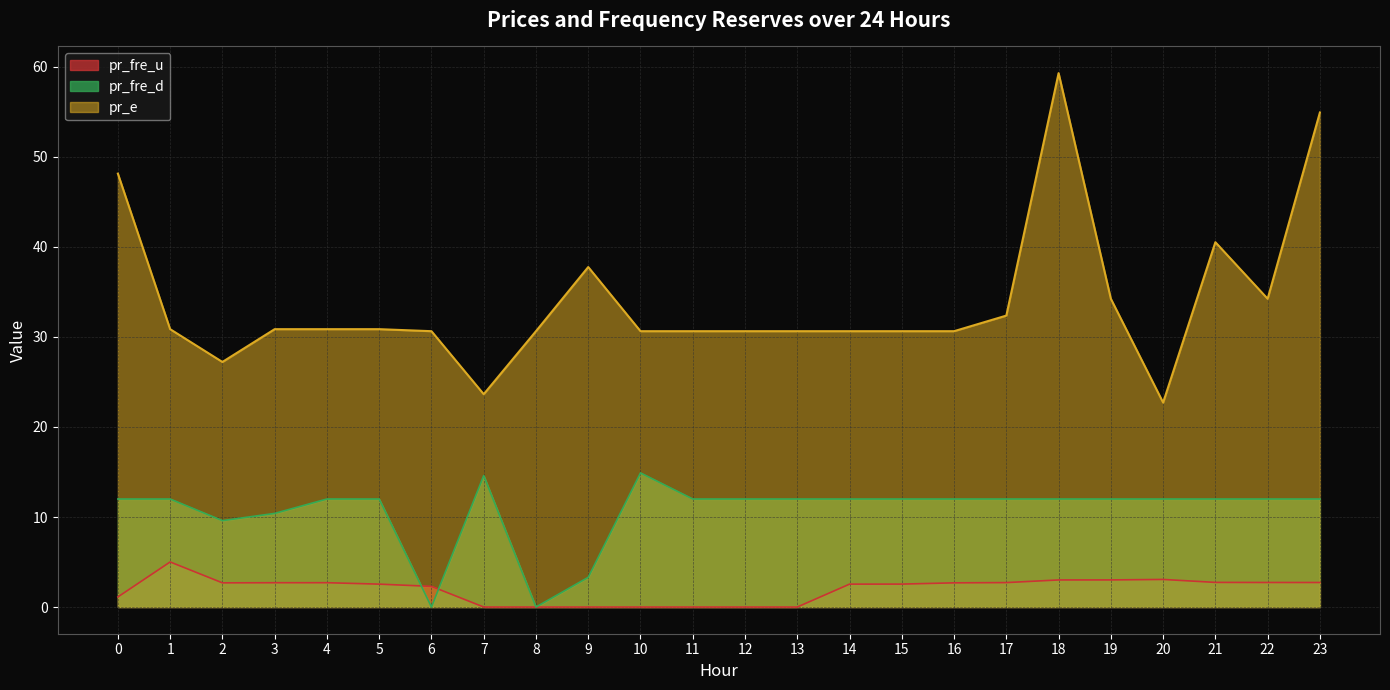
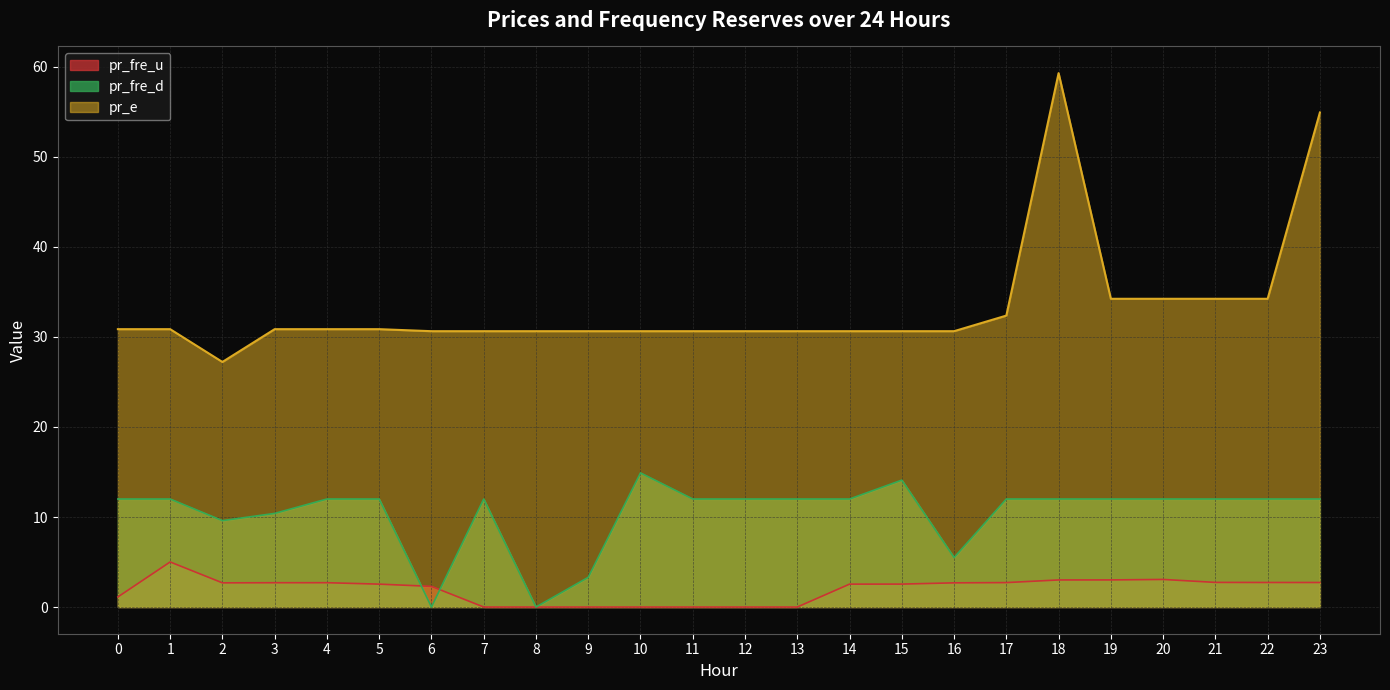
pr_e, 0: 48 -> 31
pr_fre_d, 7: 15 -> 12
pr_e, 7: 24 -> 31
pr_e, 9: 38 -> 31
pr_fre_d, 15: 12 -> 14
pr_fre_d, 16: 12 -> 6
pr_e, 20: 23 -> 34
pr_e, 21: 41 -> 34
